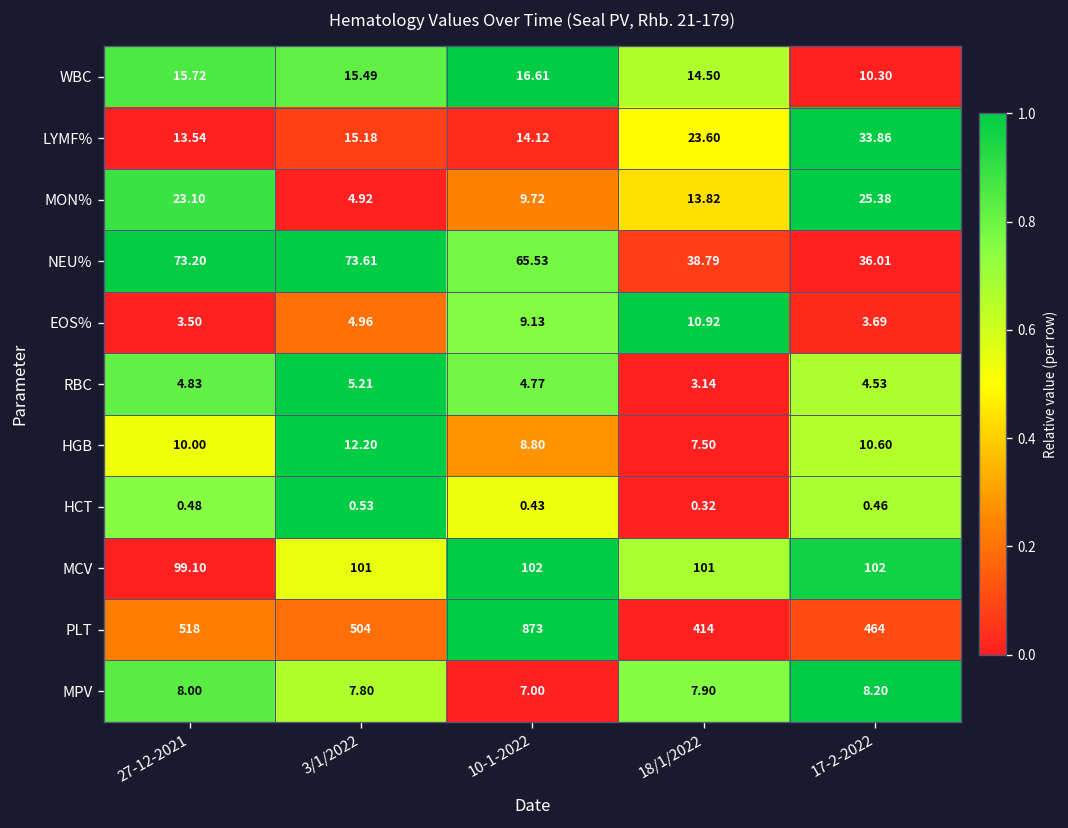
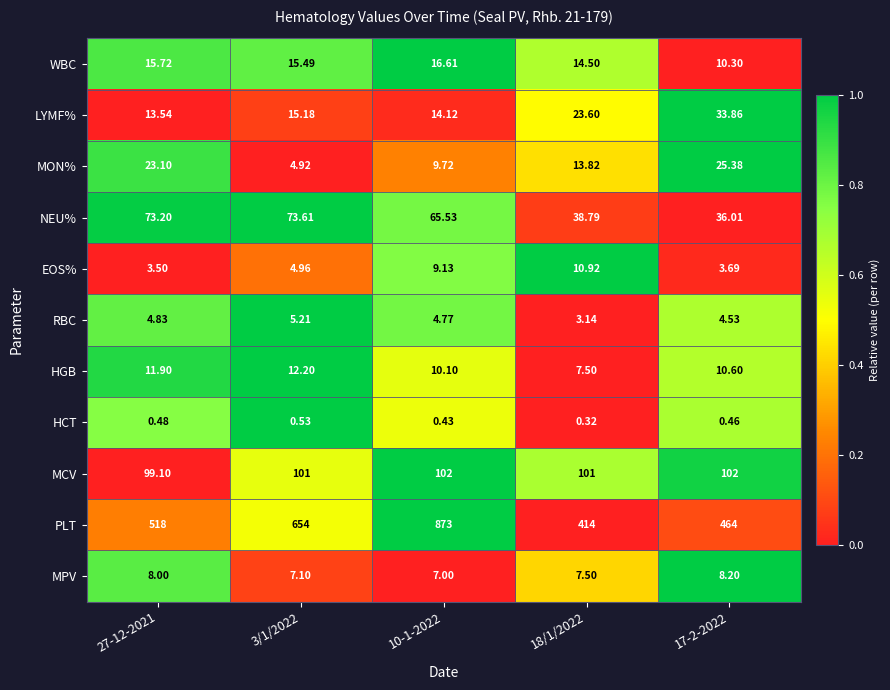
HGB, 27-12-2021: 10.00 -> 11.90
HGB, 10-1-2022: 8.80 -> 10.10
PLT, 3/1/2022: 504 -> 654
MPV, 3/1/2022: 7.80 -> 7.10
MPV, 18/1/2022: 7.90 -> 7.50
